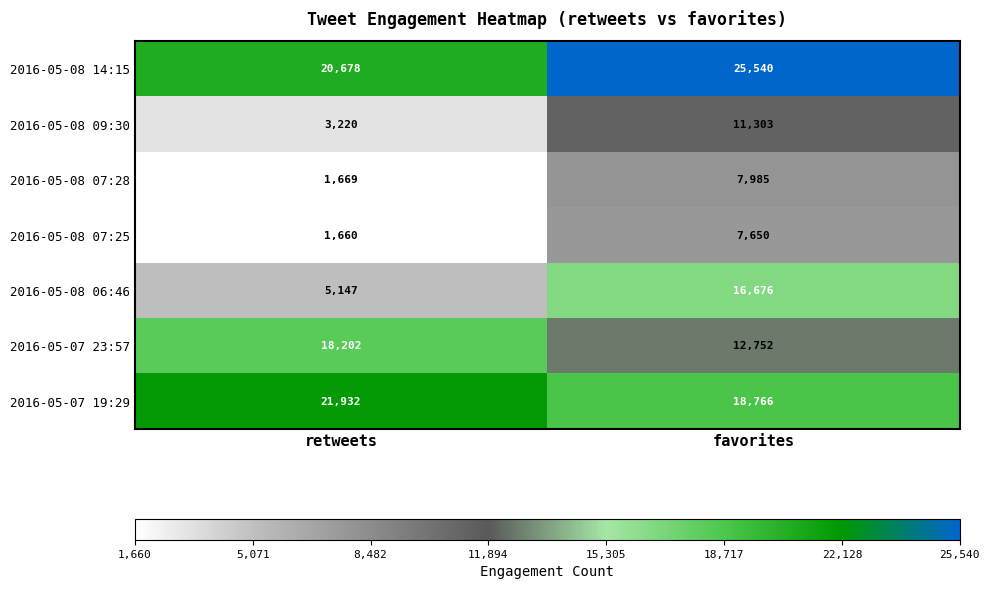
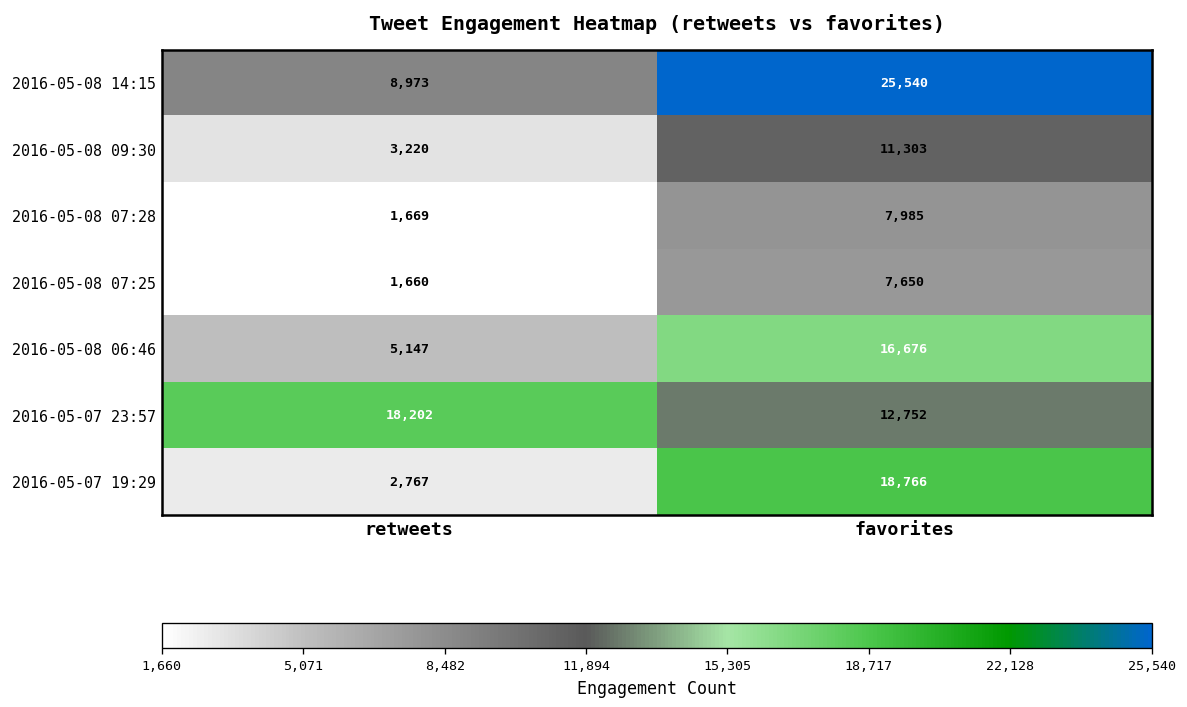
2016-05-08 14:15, retweets: 20,678 -> 8,973
2016-05-07 19:29, retweets: 21,932 -> 2,767
